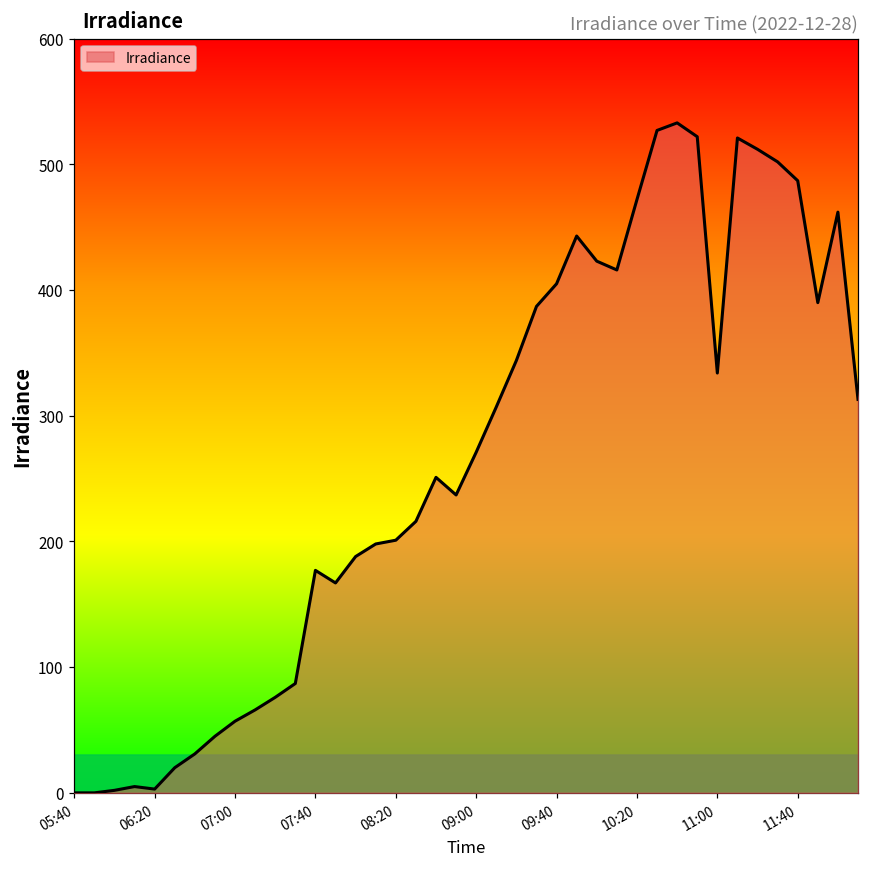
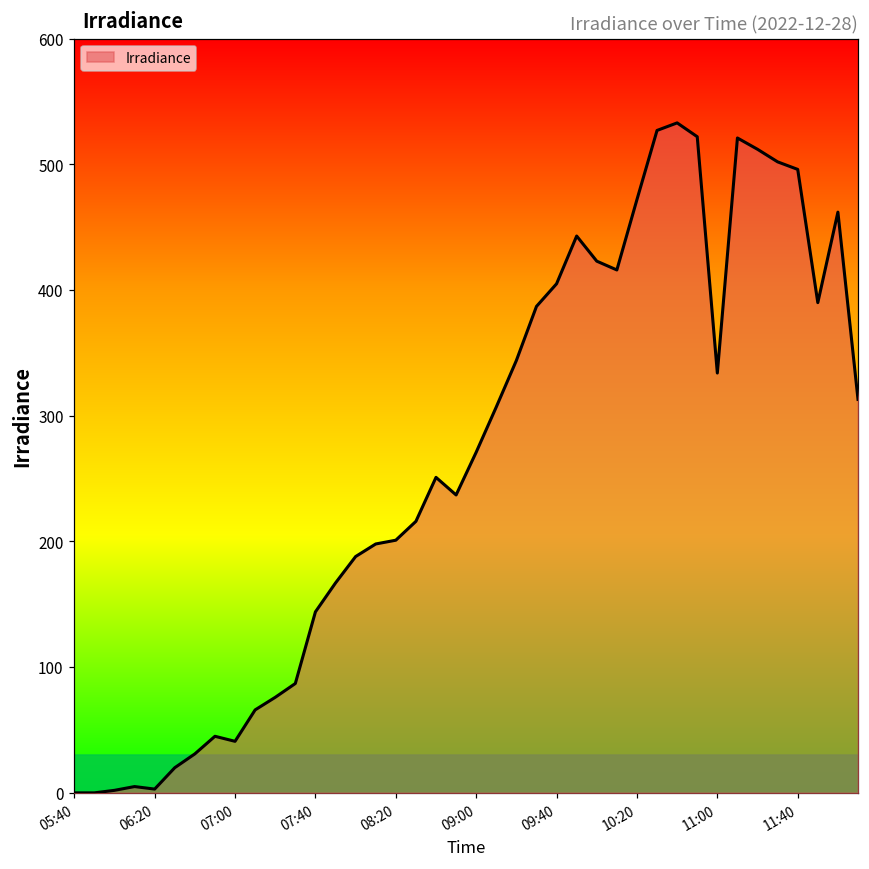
07:00: 57 -> 41
07:40: 177 -> 144
11:40: 487 -> 496
